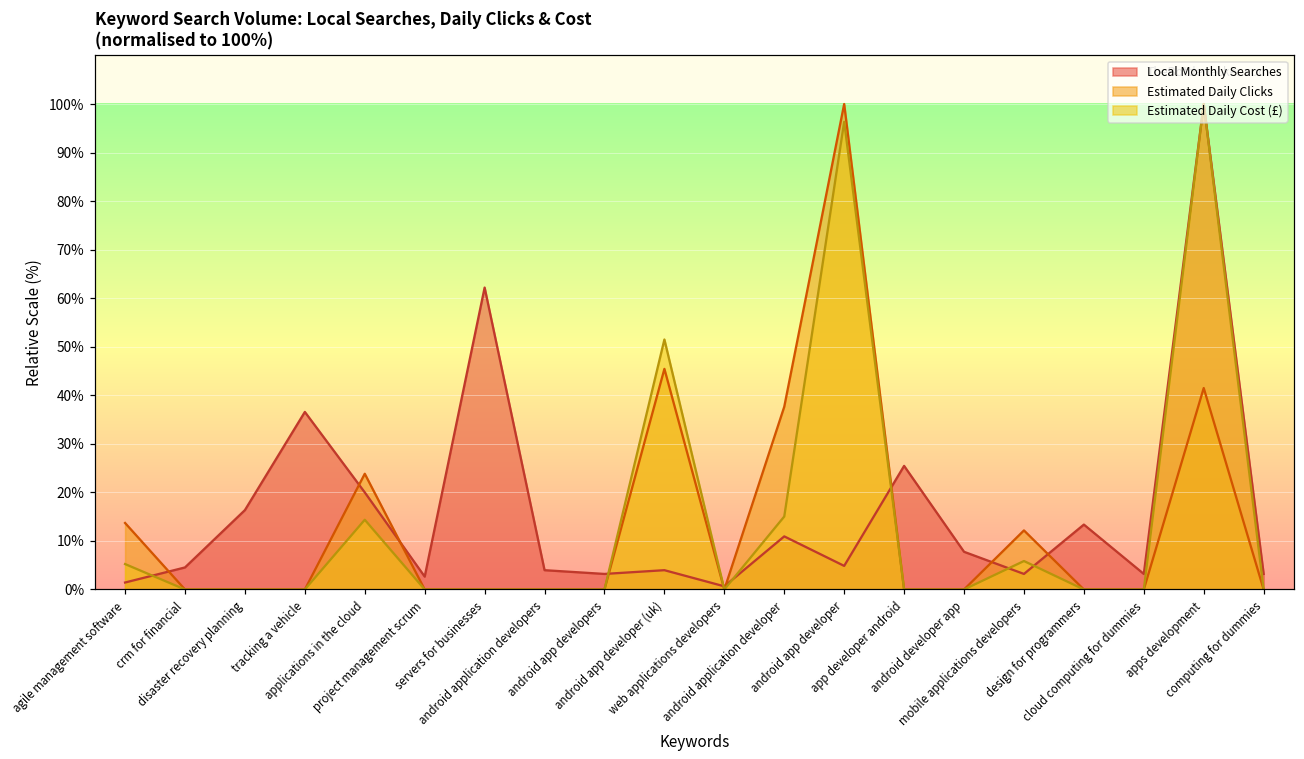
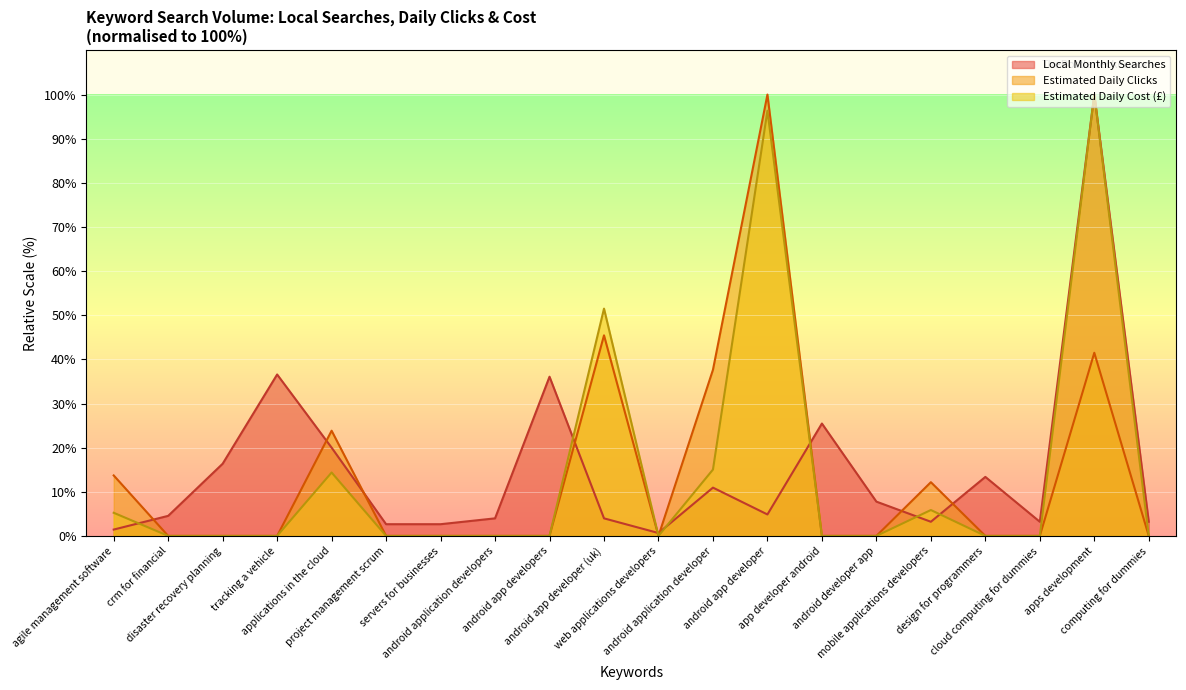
Local Monthly Searches, servers for businesses: 62% -> 3%
Local Monthly Searches, android app developers: 3% -> 36%
